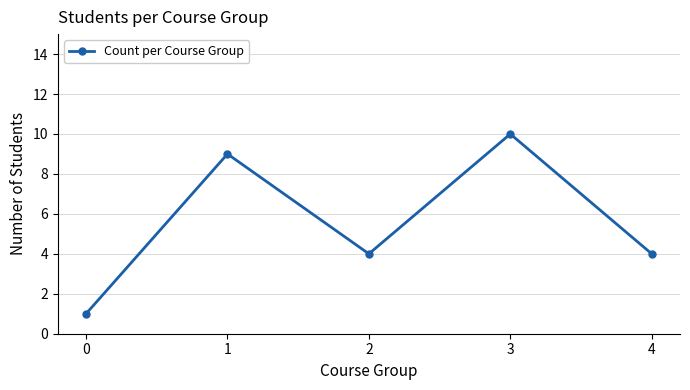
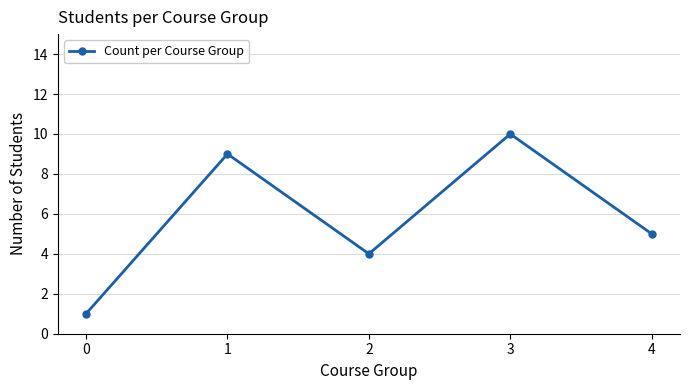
4: 4 -> 5
